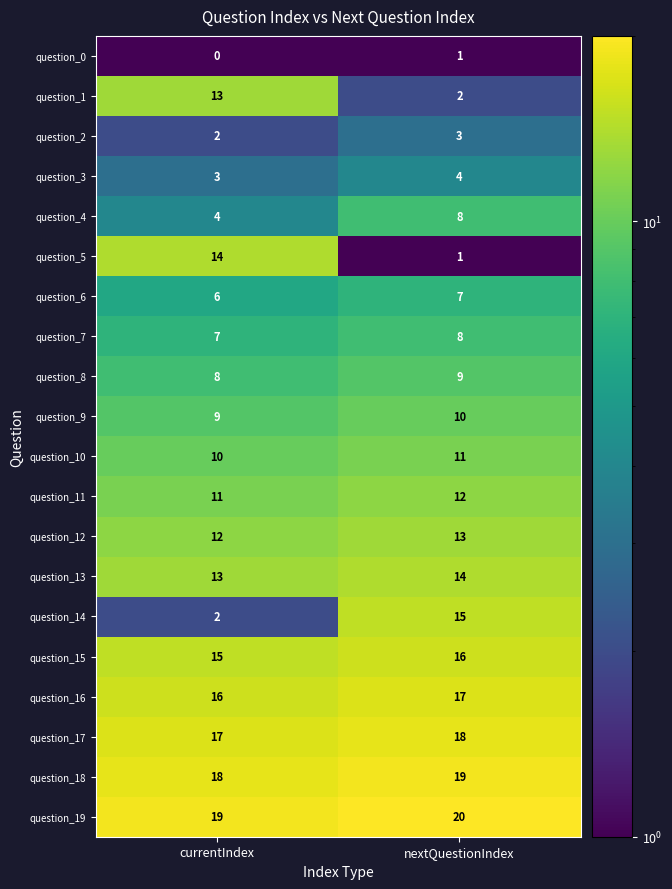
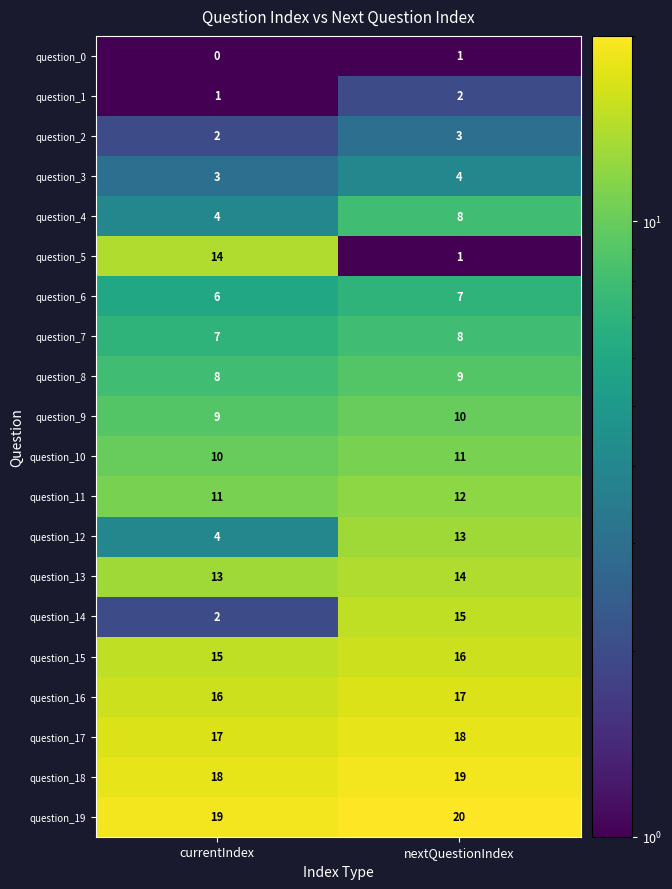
question_1, currentIndex: 13 -> 1
question_12, currentIndex: 12 -> 4
